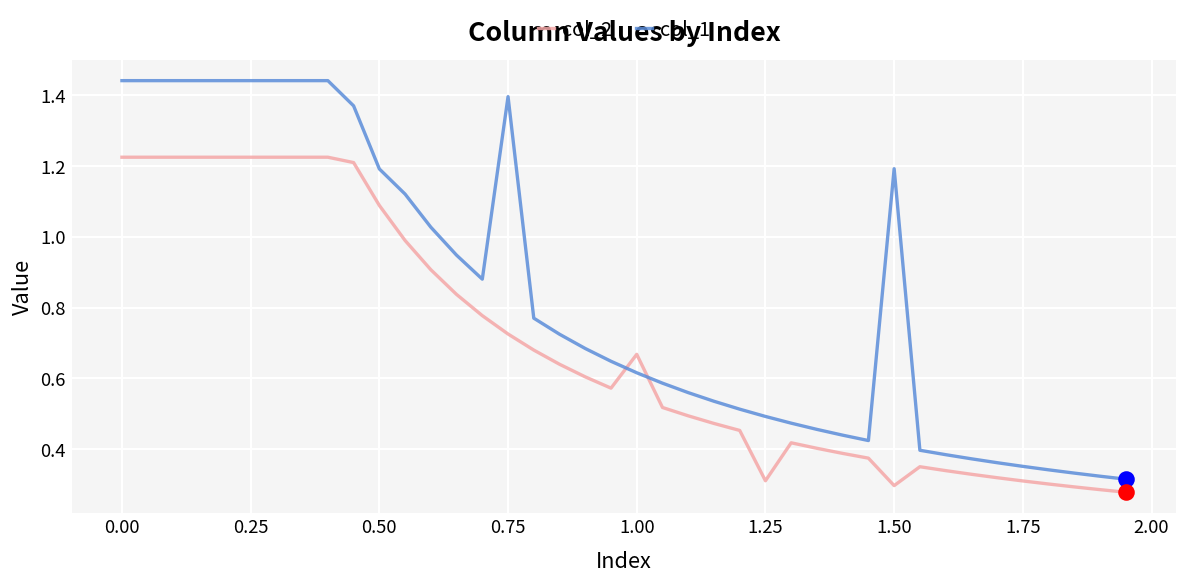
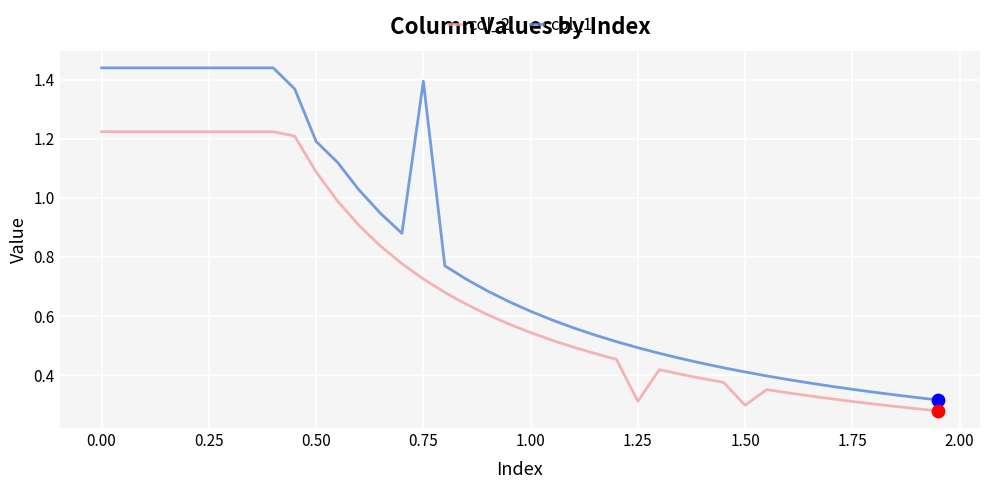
col_2, 1.00: 0.67 -> 0.54
col_1, 1.50: 1.19 -> 0.41
